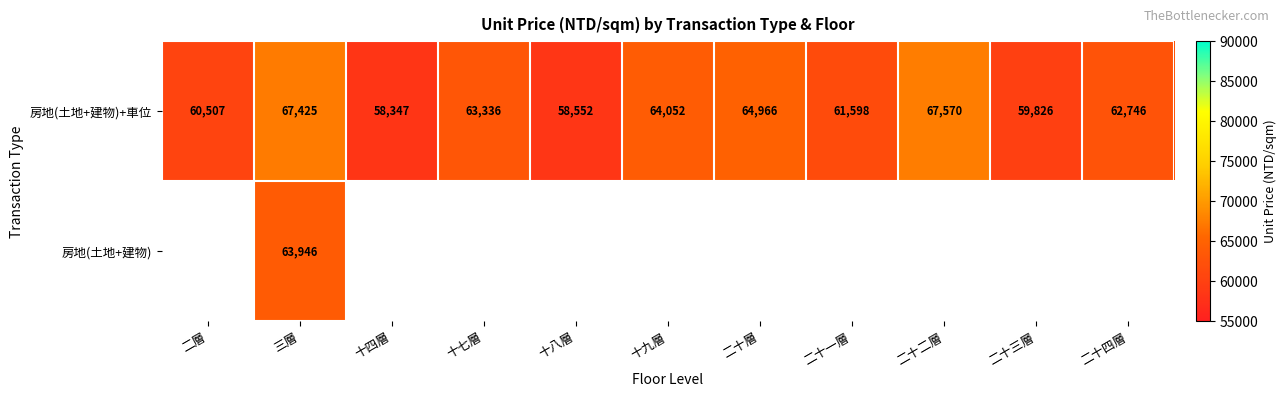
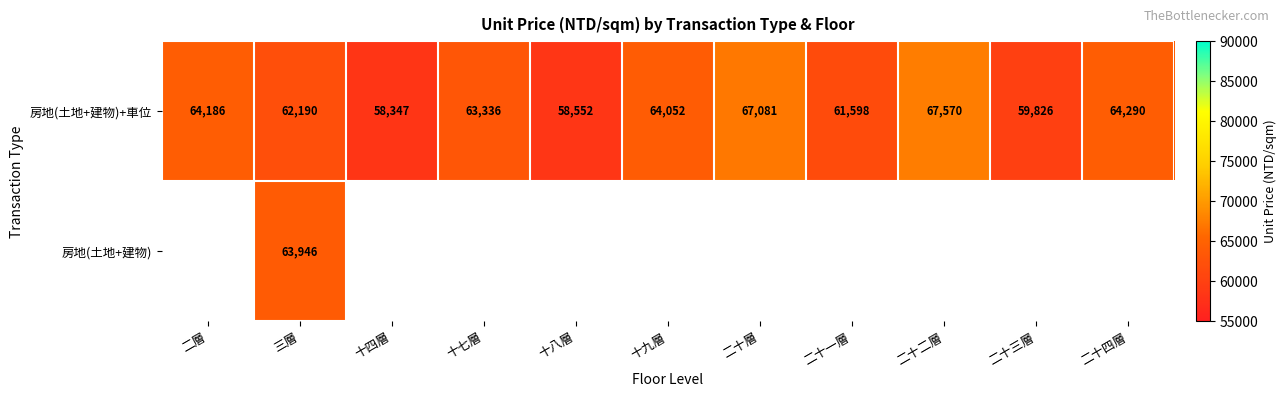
房地(土地+建物)+車位, 二層: 60,507 -> 64,186
房地(土地+建物)+車位, 三層: 67,425 -> 62,190
房地(土地+建物)+車位, 二十層: 64,966 -> 67,081
房地(土地+建物)+車位, 二十四層: 62,746 -> 64,290
